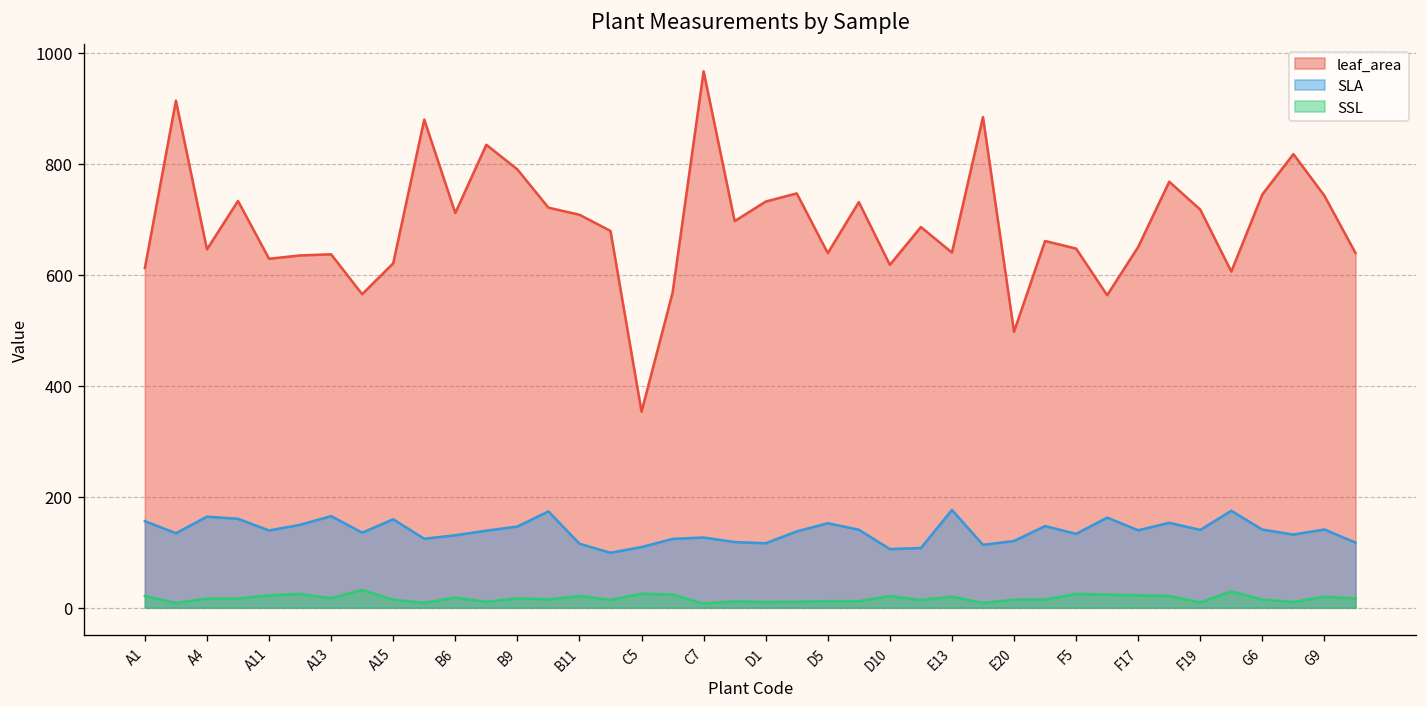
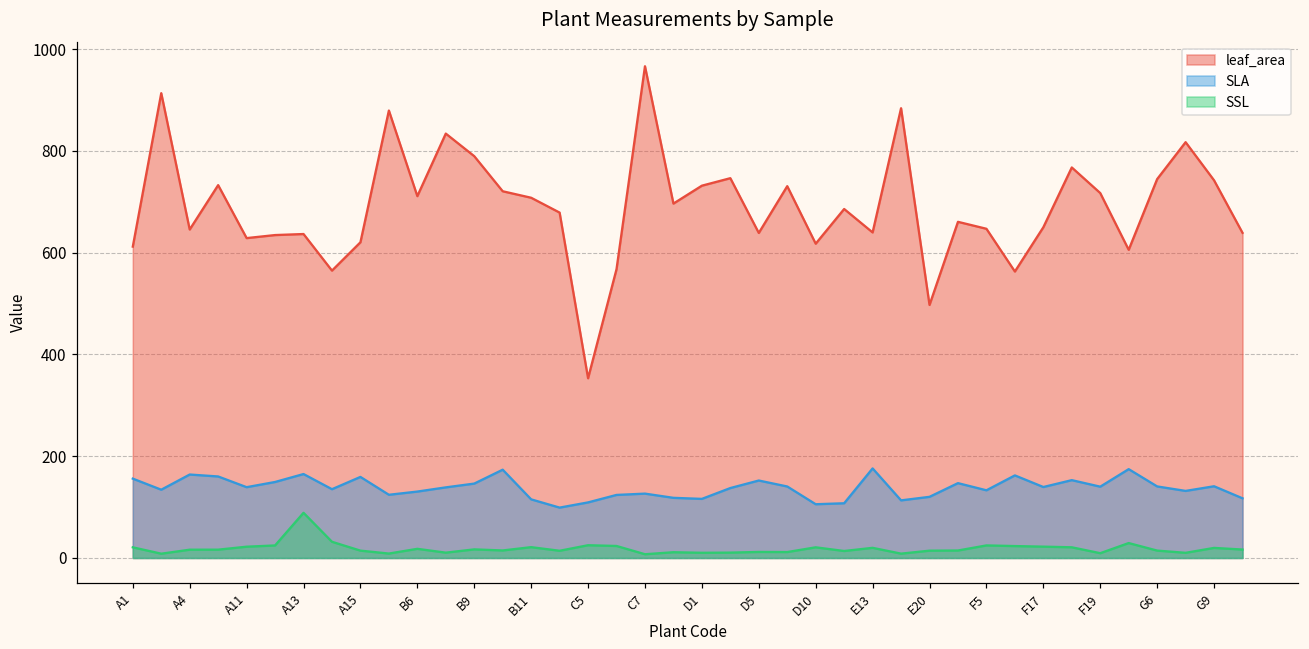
SSL, A13: 20 -> 90
